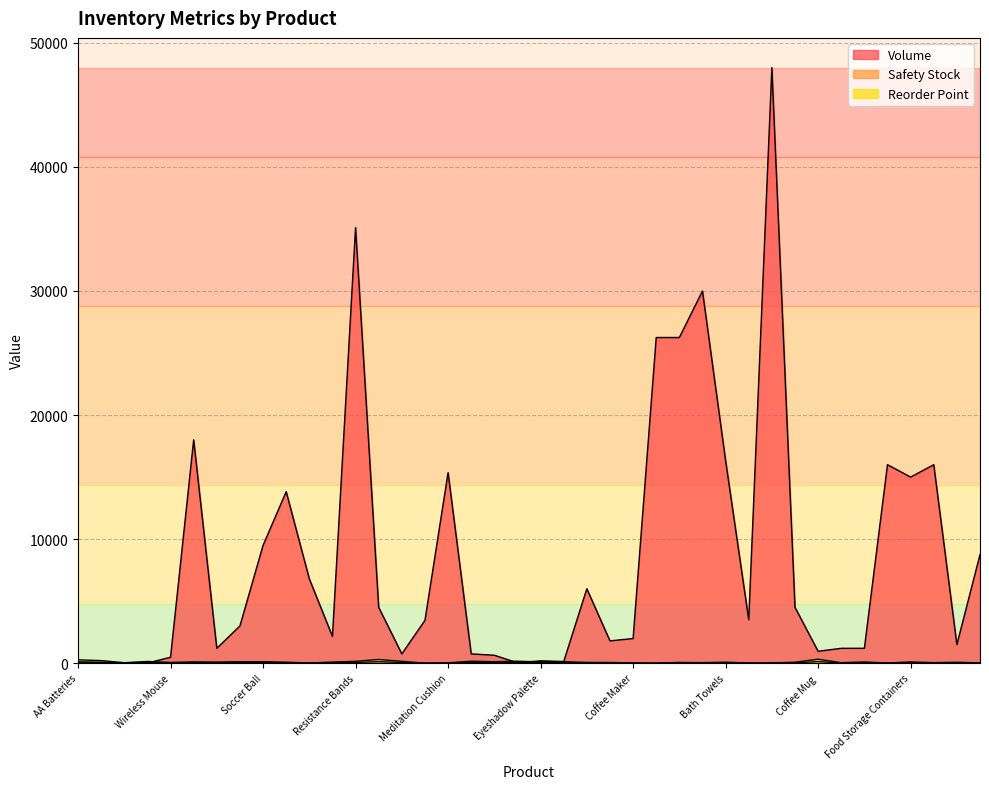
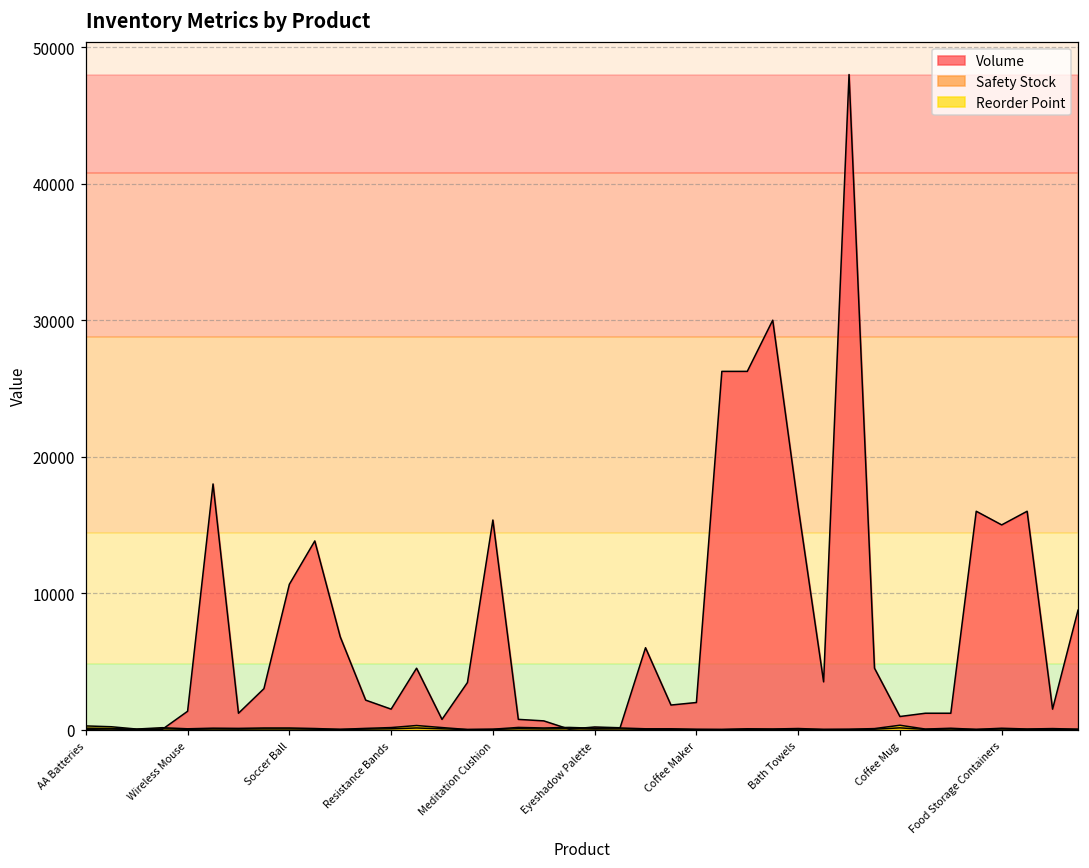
Volume, Wireless Mouse: 500 -> 1300
Volume, Soccer Ball: 9500 -> 10600
Volume, Resistance Bands: 35100 -> 1500
